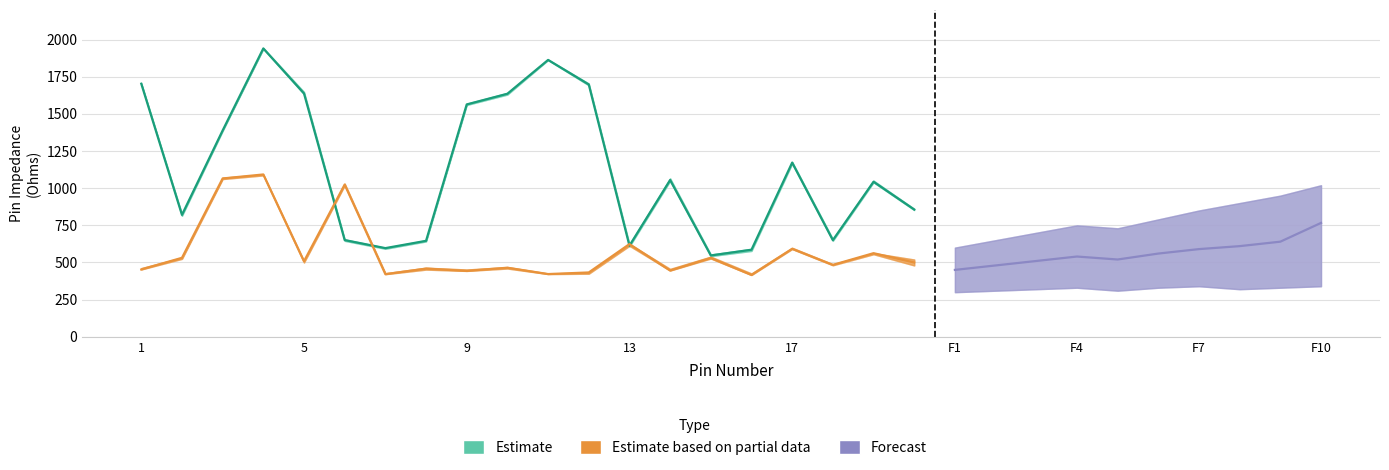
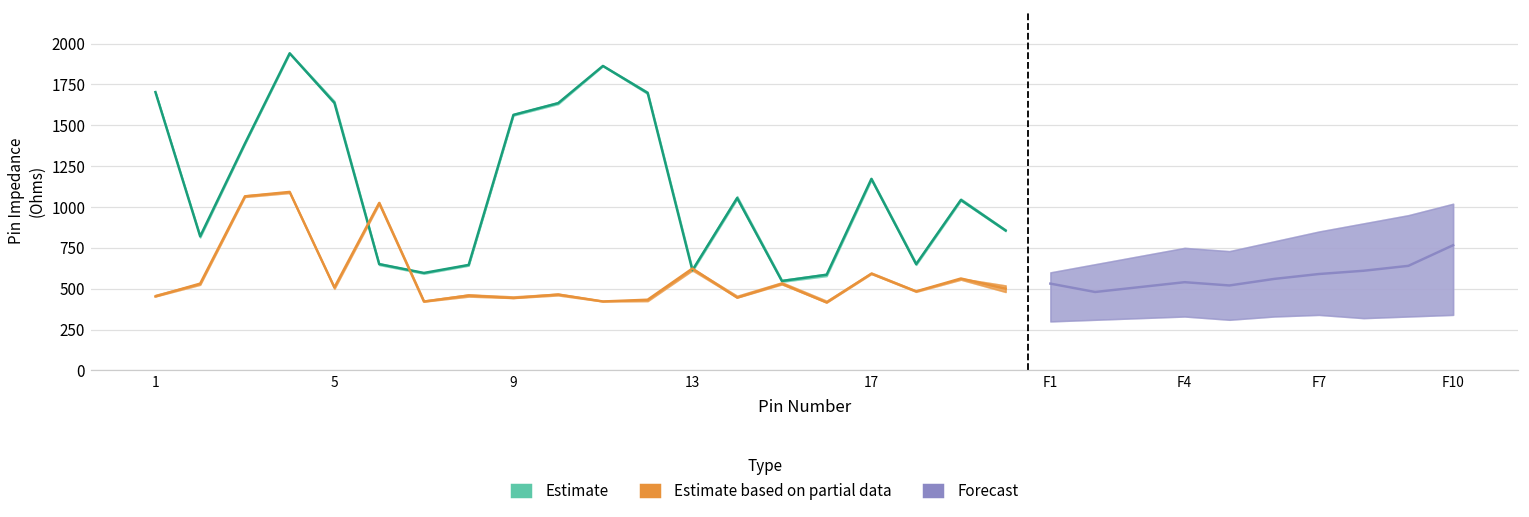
Forecast, F1: 450 -> 530
